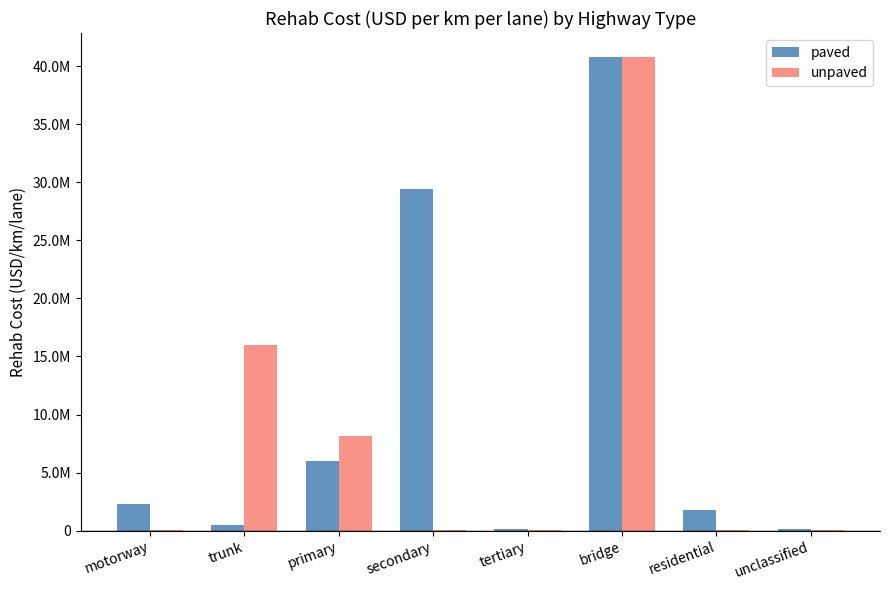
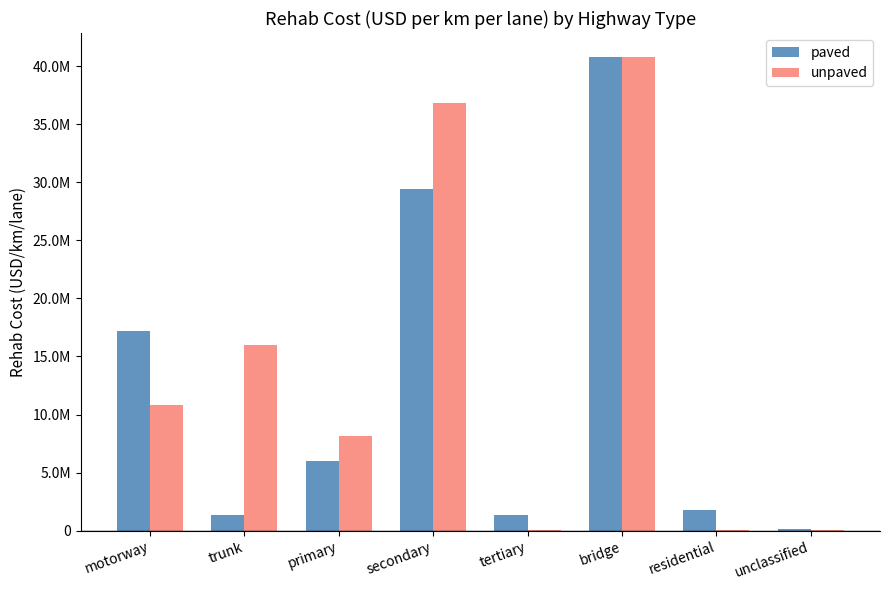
paved, motorway: 2300000 -> 17200000
unpaved, motorway: 0 -> 10800000
paved, trunk: 500000 -> 1300000
unpaved, secondary: 0 -> 36800000
paved, tertiary: 200000 -> 1300000
